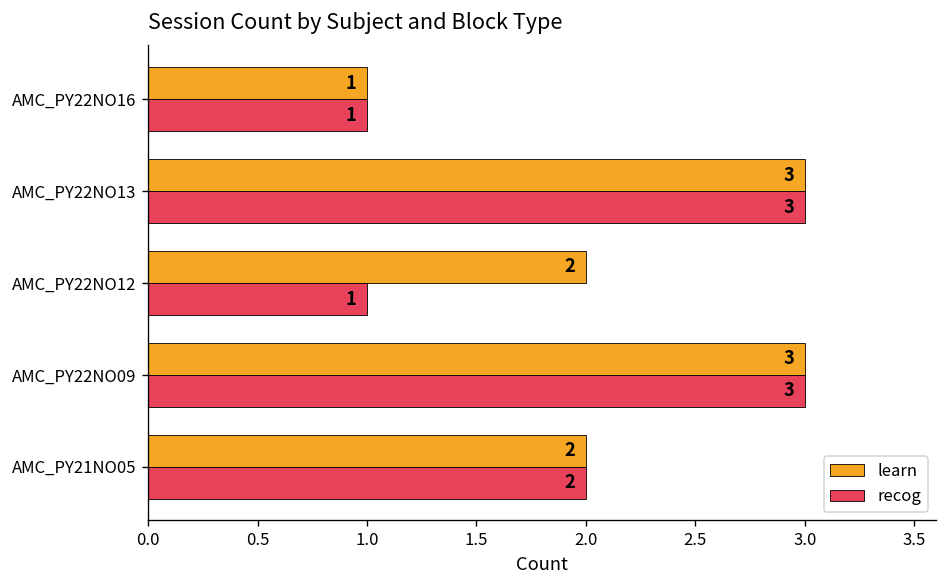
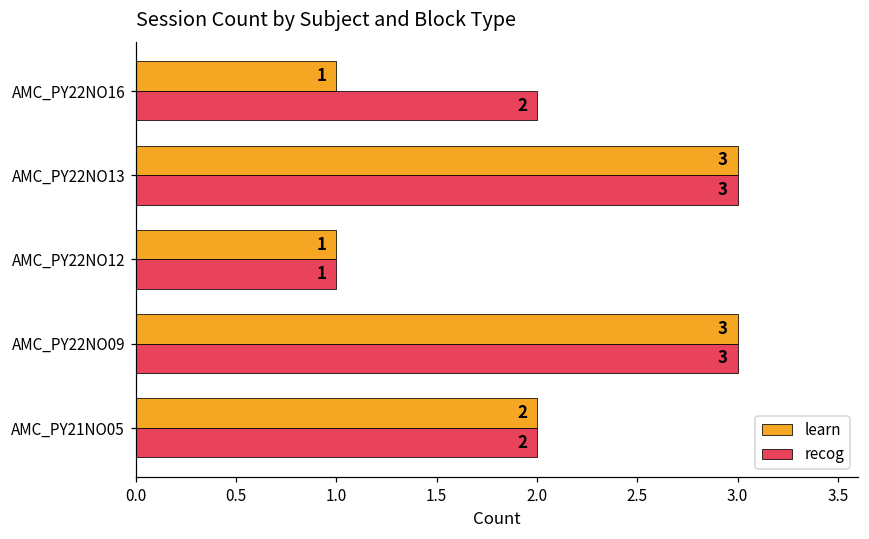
recog, AMC_PY22NO16: 1 -> 2
learn, AMC_PY22NO12: 2 -> 1
